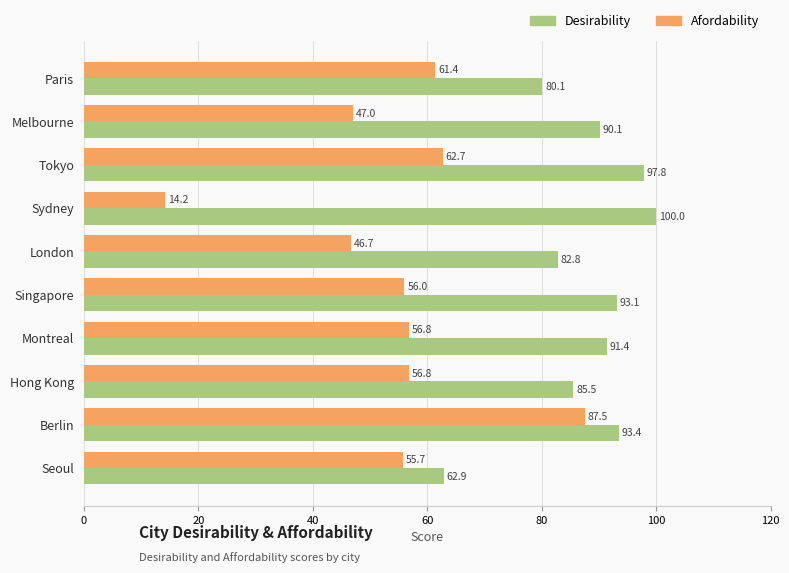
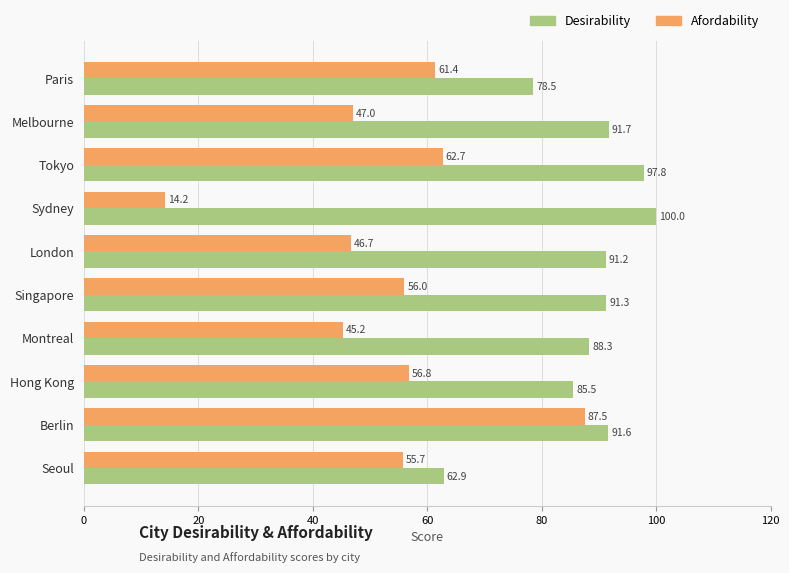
Desirability, Paris: 80.1 -> 78.5
Desirability, Melbourne: 90.1 -> 91.7
Desirability, London: 82.8 -> 91.2
Desirability, Singapore: 93.1 -> 91.3
Afordability, Montreal: 56.8 -> 45.2
Desirability, Montreal: 91.4 -> 88.3
Desirability, Berlin: 93.4 -> 91.6
